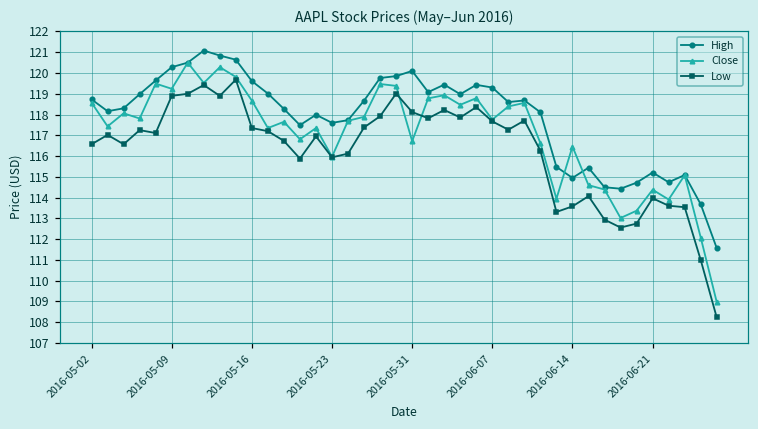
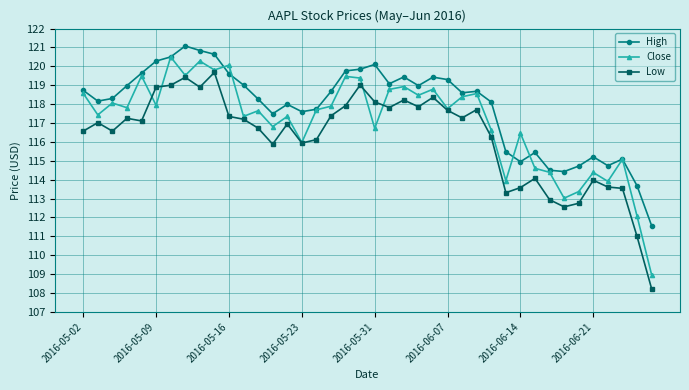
Close, 2016-05-09: 119.2 -> 117.9
Close, 2016-05-16: 118.7 -> 120.1
